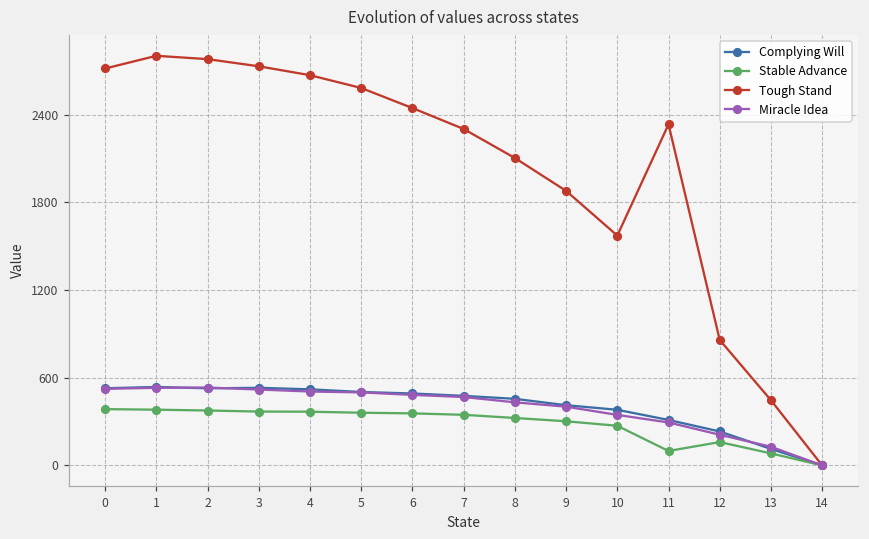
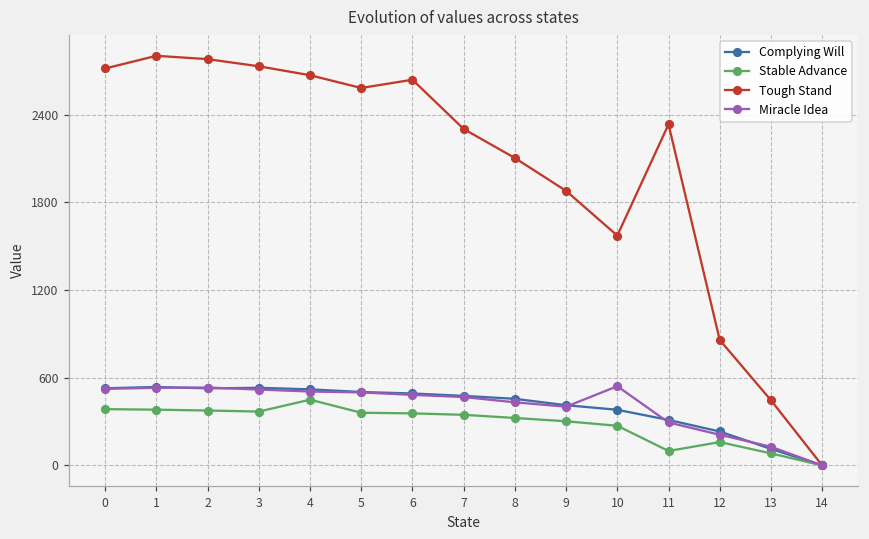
Stable Advance, 4: 370 -> 450
Tough Stand, 6: 2450 -> 2640
Miracle Idea, 10: 350 -> 540
